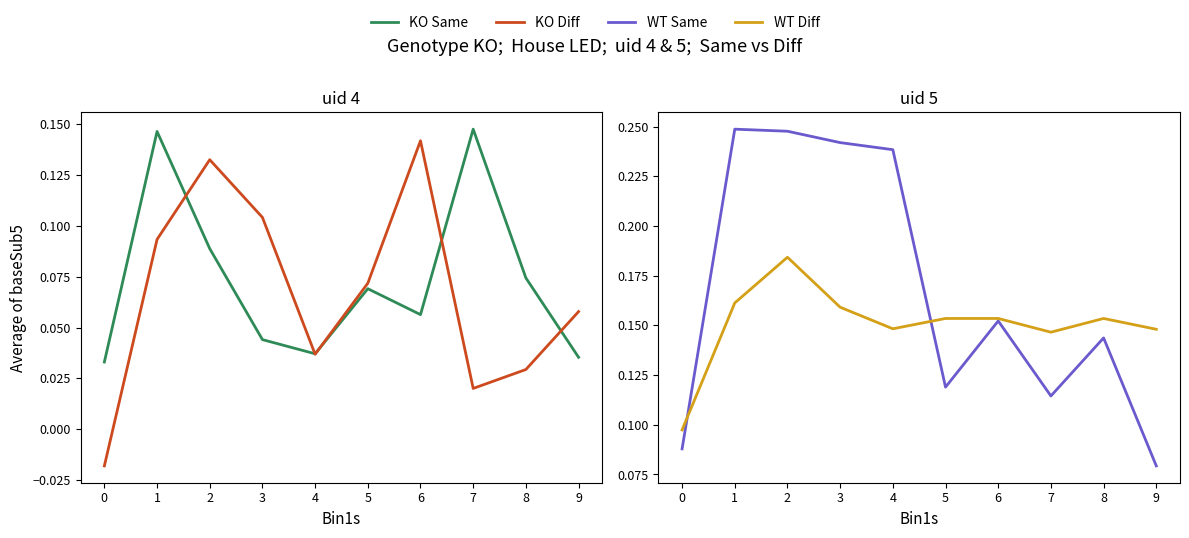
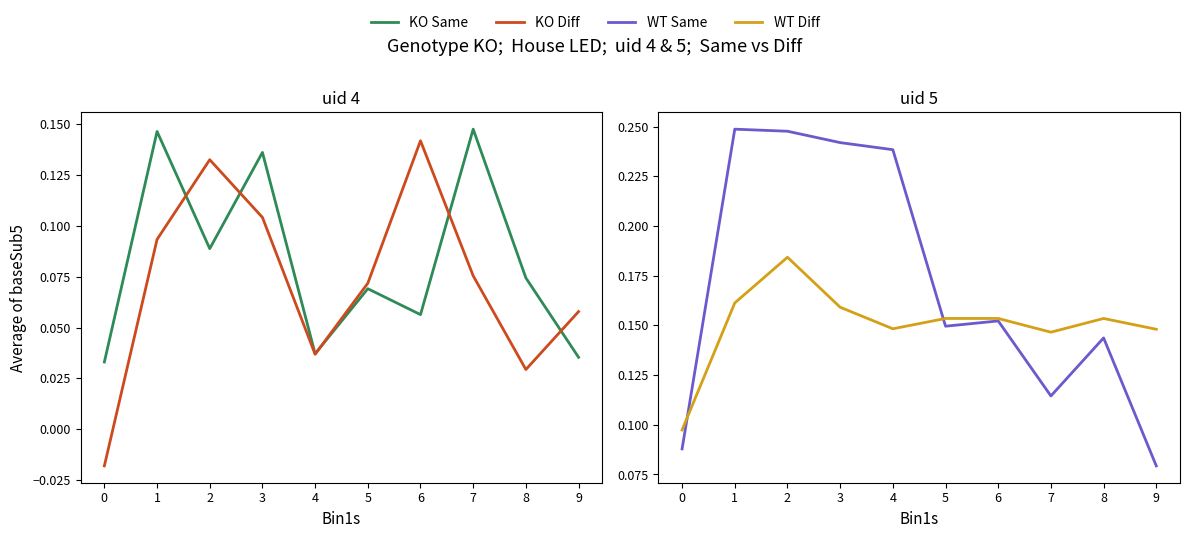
uid 4, KO Same, 3: 0.044 -> 0.136
uid 4, KO Diff, 7: 0.020 -> 0.075
uid 5, WT Same, 5: 0.119 -> 0.150
